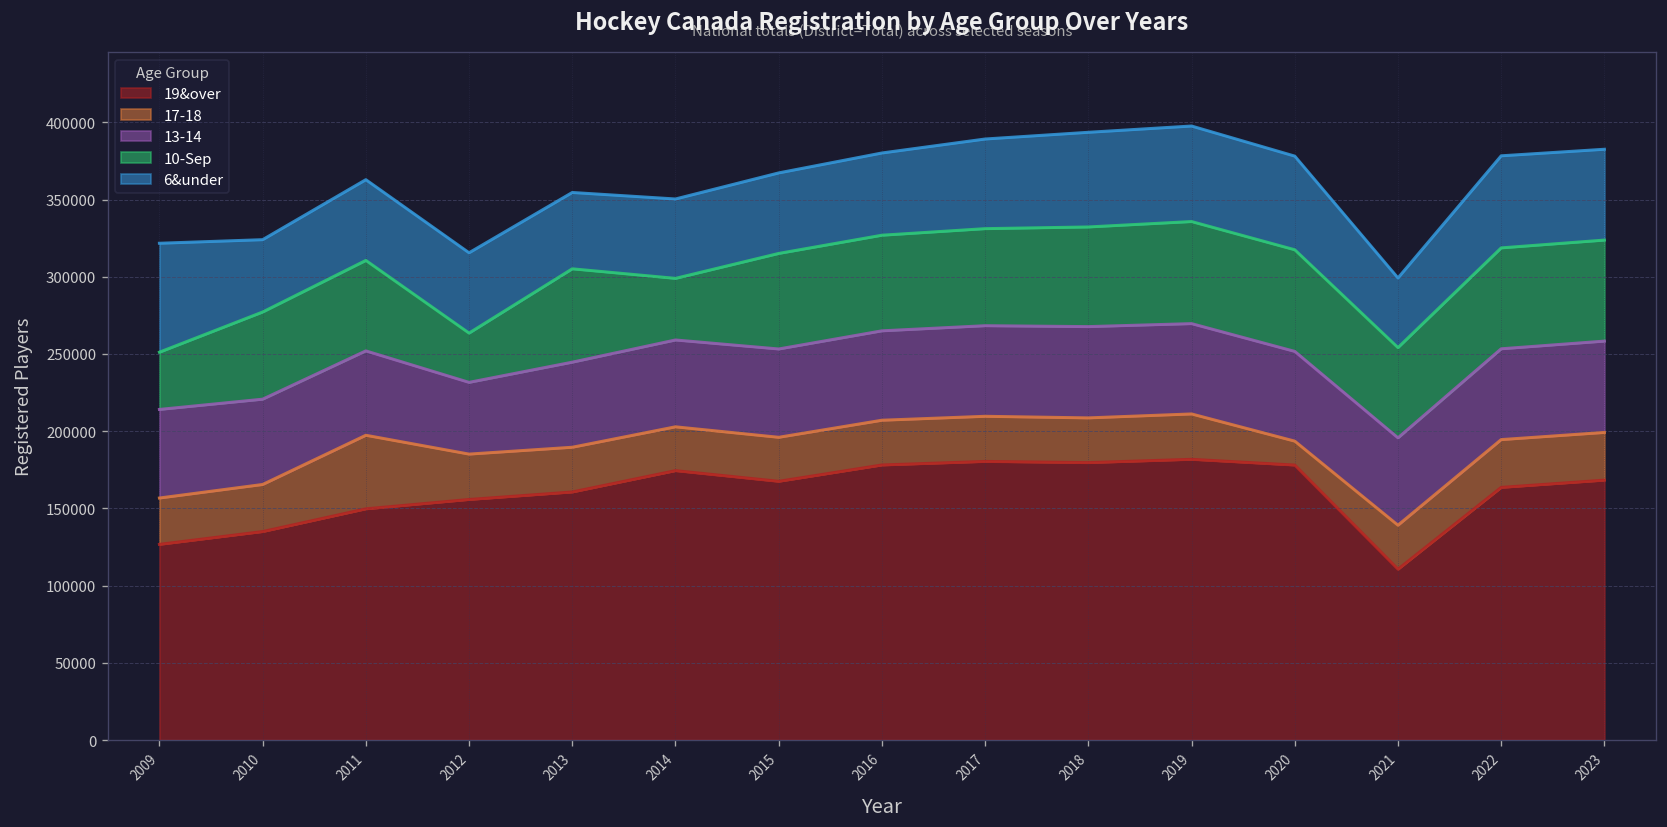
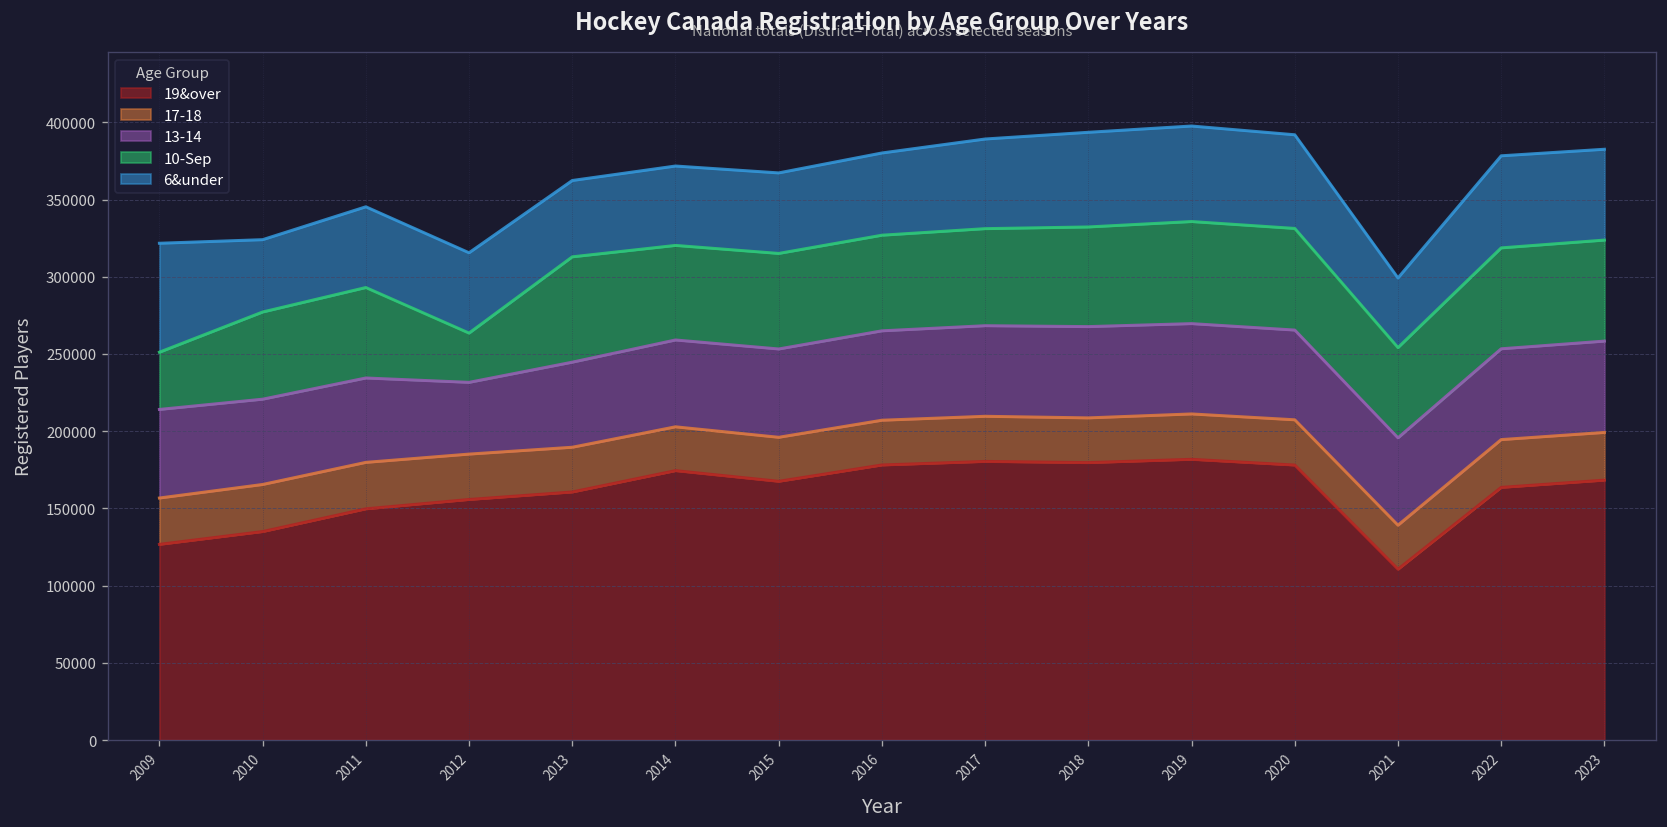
17-18, 2011: 48000 -> 30000
10-Sep, 2013: 60000 -> 68000
10-Sep, 2014: 40000 -> 61000
17-18, 2020: 15000 -> 29000
